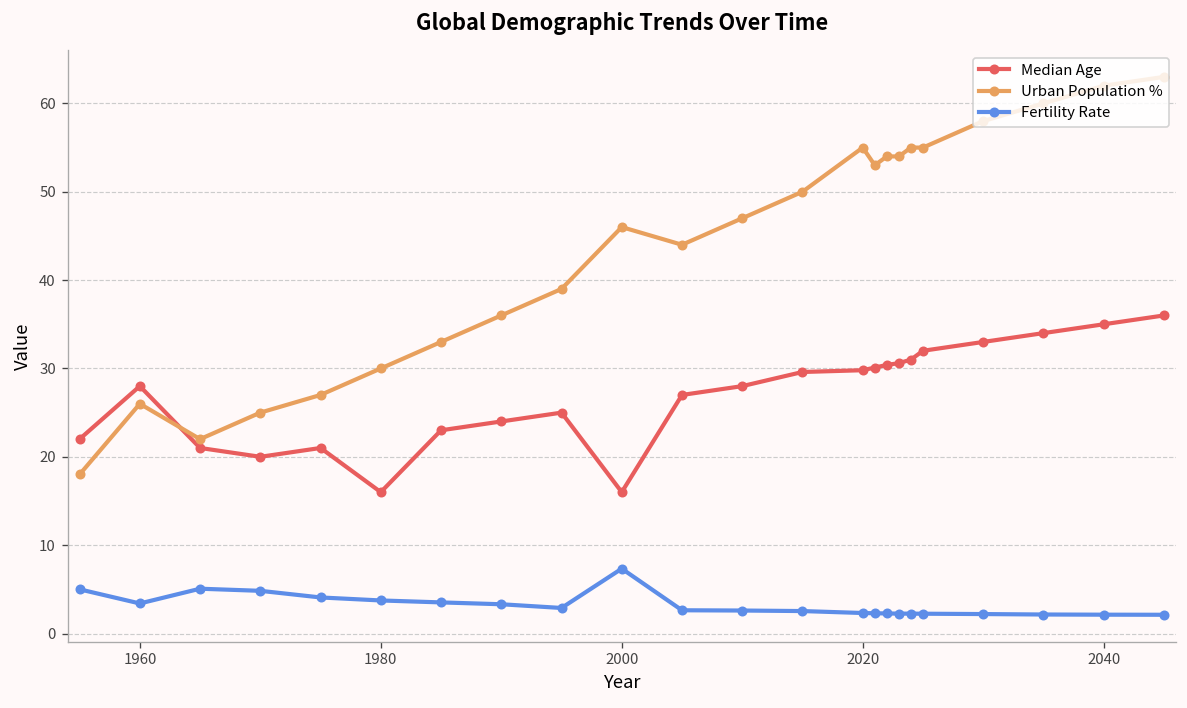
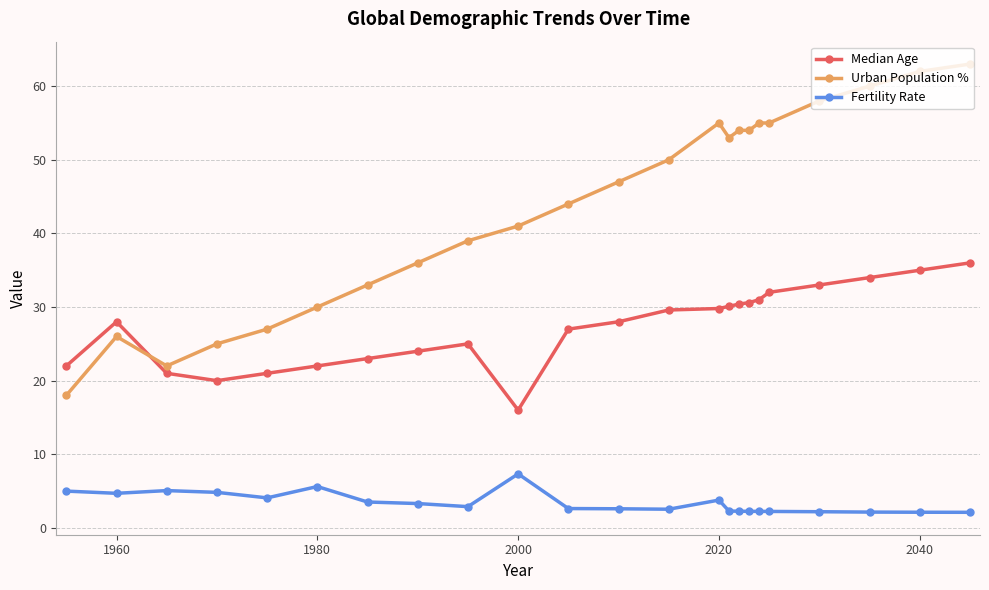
Fertility Rate, 1960: 3 -> 5
Median Age, 1980: 16 -> 22
Fertility Rate, 1980: 4 -> 6
Urban Population %, 2000: 46 -> 41
Fertility Rate, 2020: 2 -> 4
